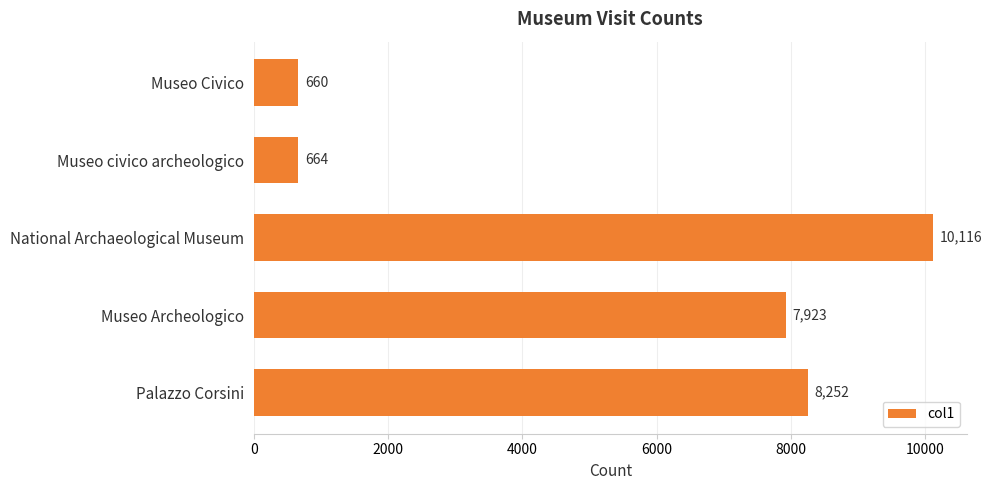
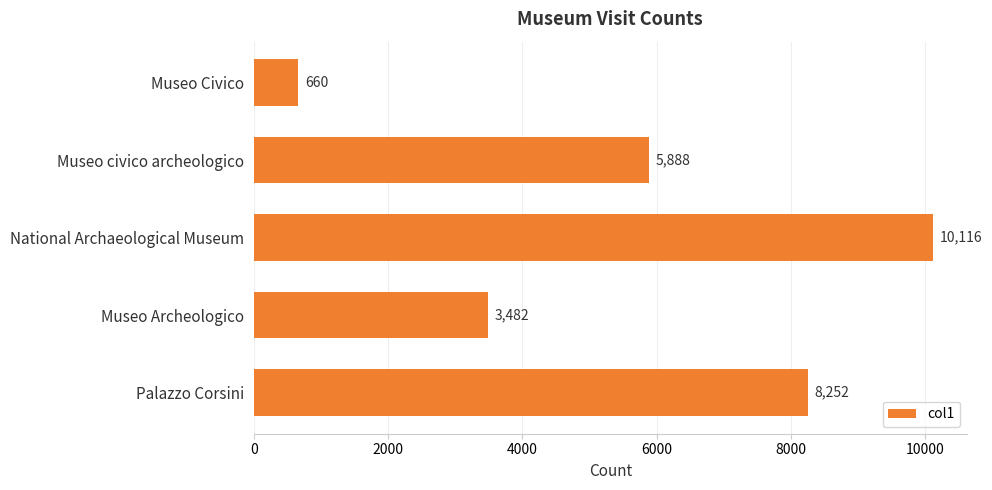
Museo civico archeologico: 664 -> 5,888
Museo Archeologico: 7,923 -> 3,482
